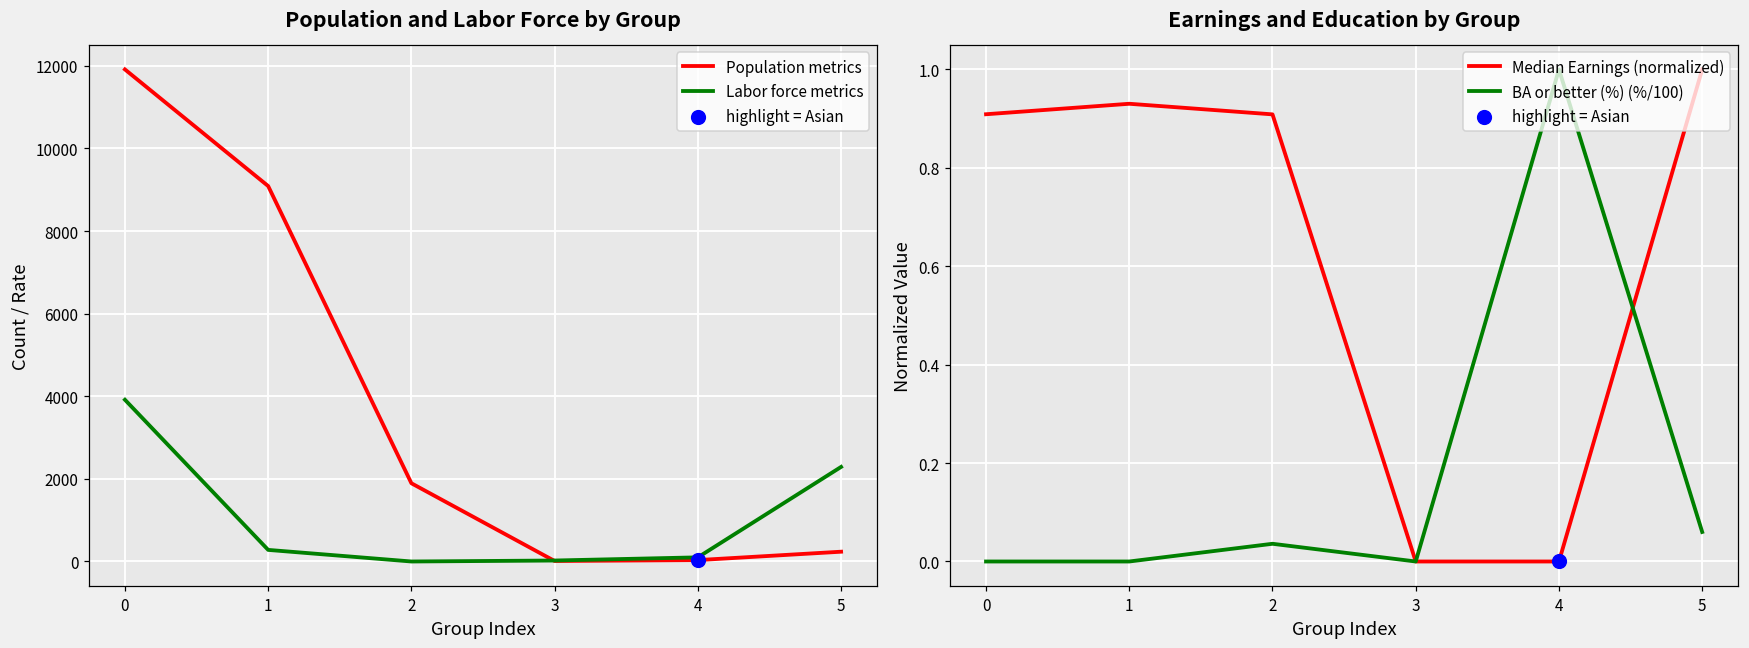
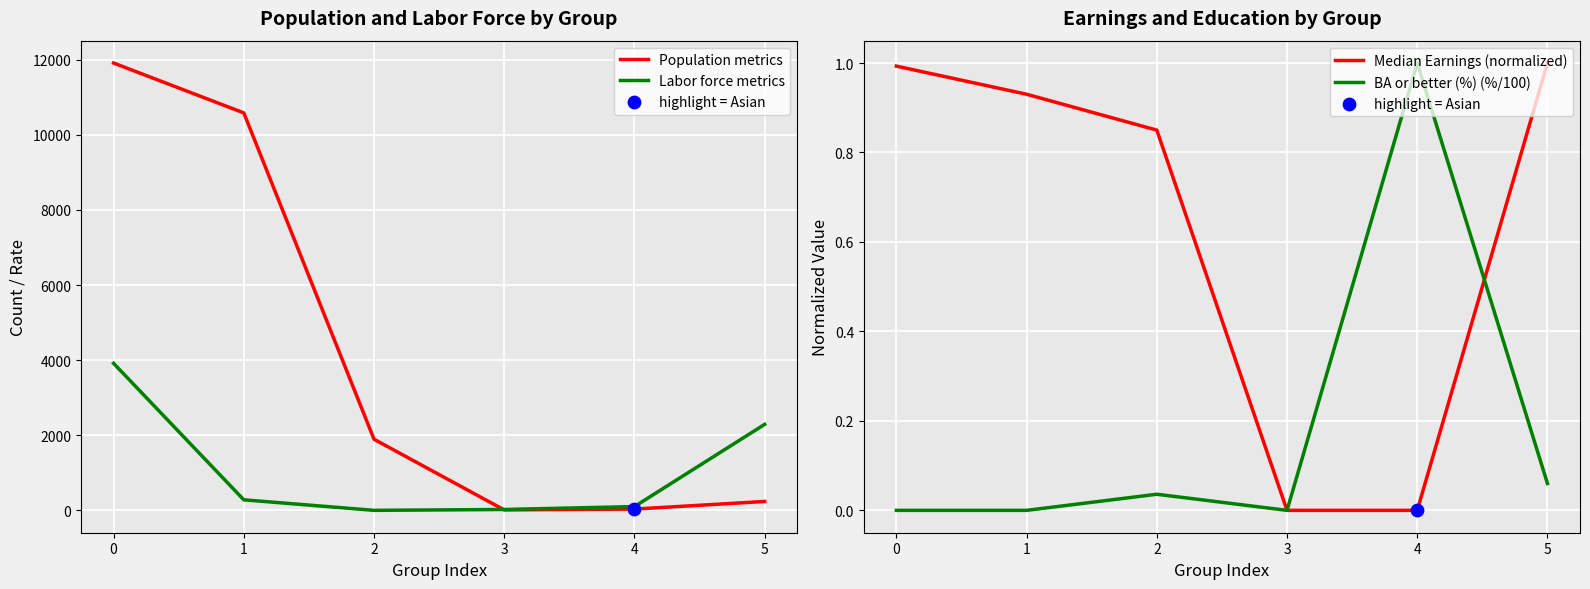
Population and Labor Force by Group, Population metrics, 1: 9100 -> 10600
Earnings and Education by Group, Median Earnings (normalized), 0: 0.91 -> 0.99
Earnings and Education by Group, Median Earnings (normalized), 2: 0.91 -> 0.85
